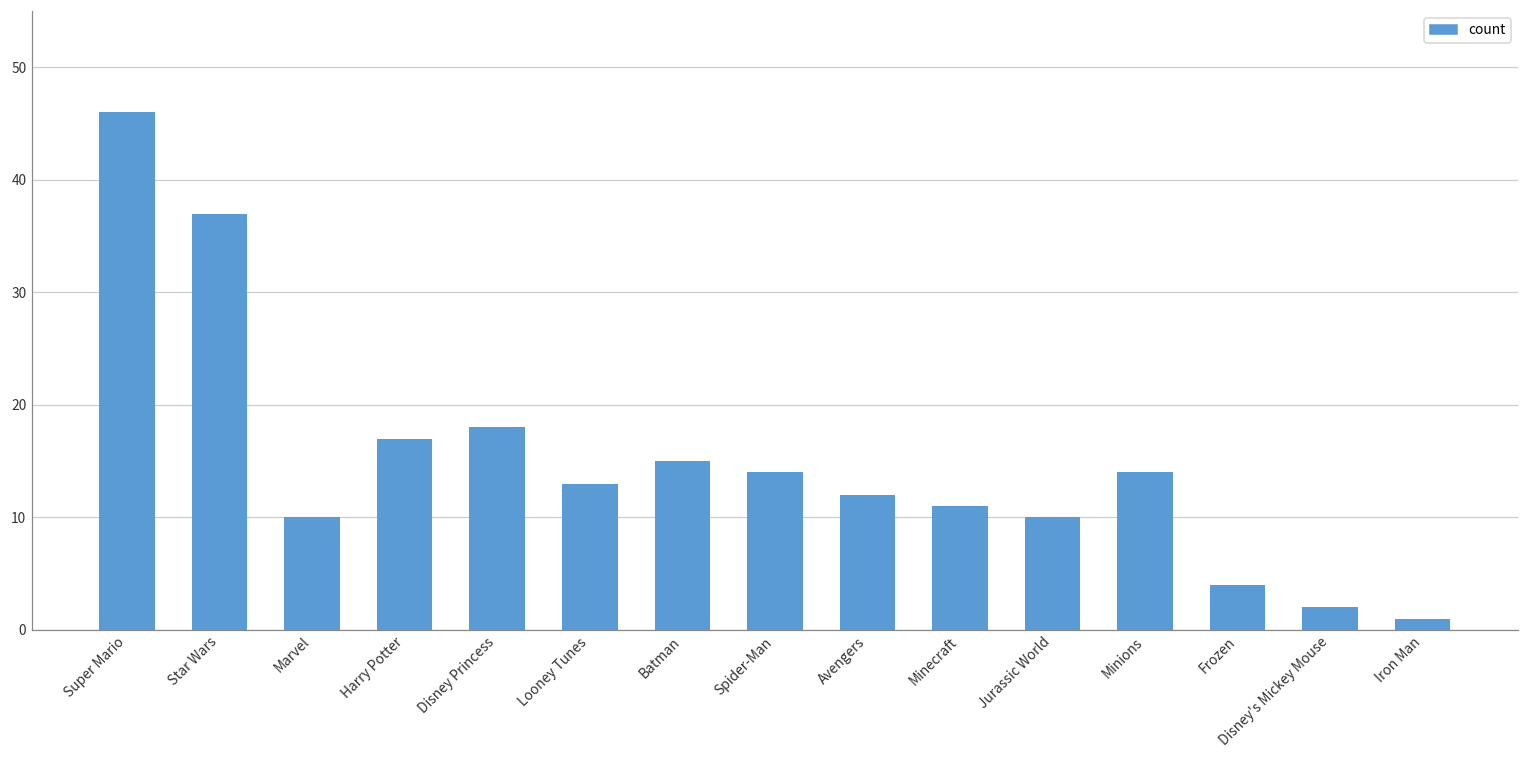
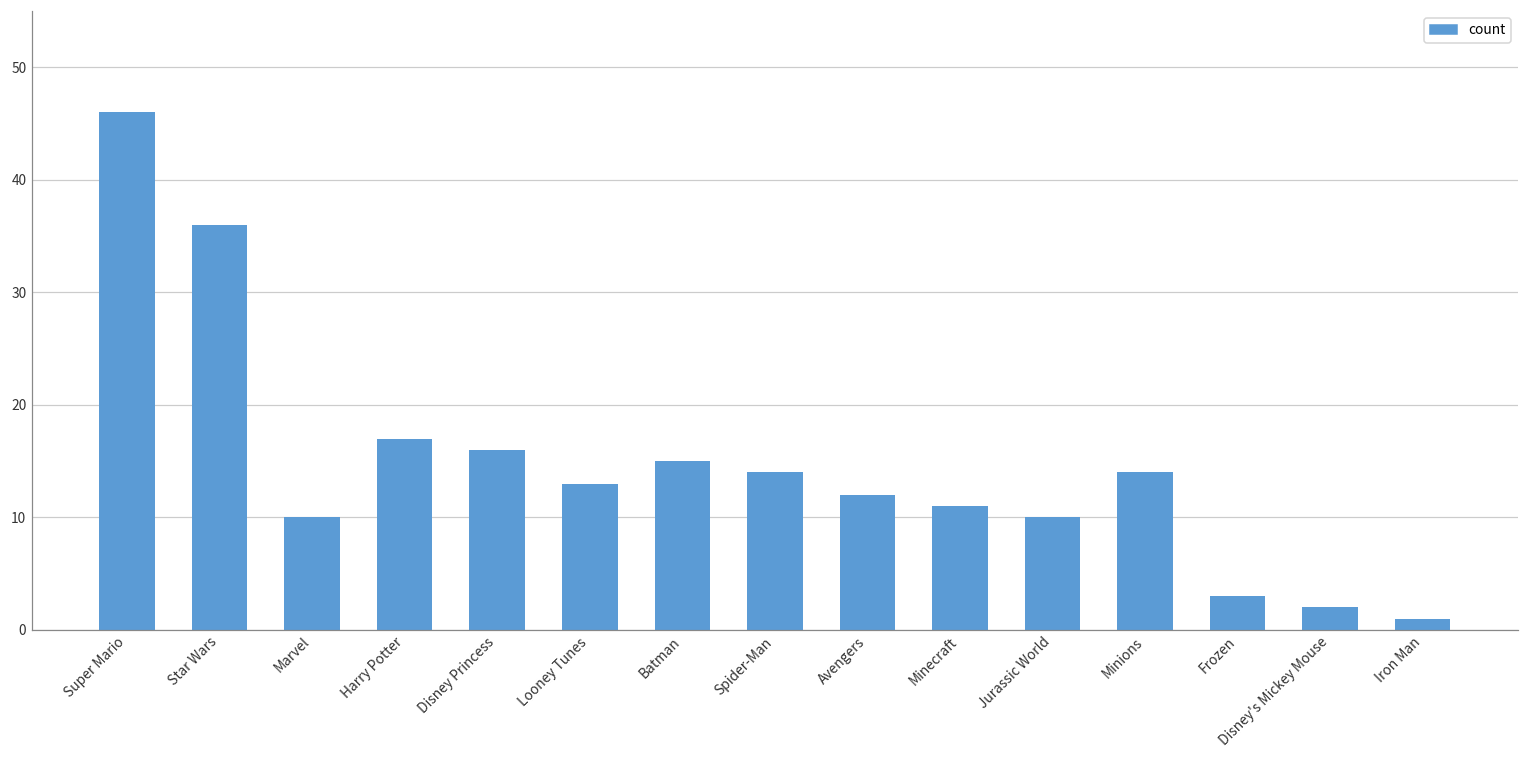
Star Wars: 37 -> 36
Disney Princess: 18 -> 16
Frozen: 4 -> 3
